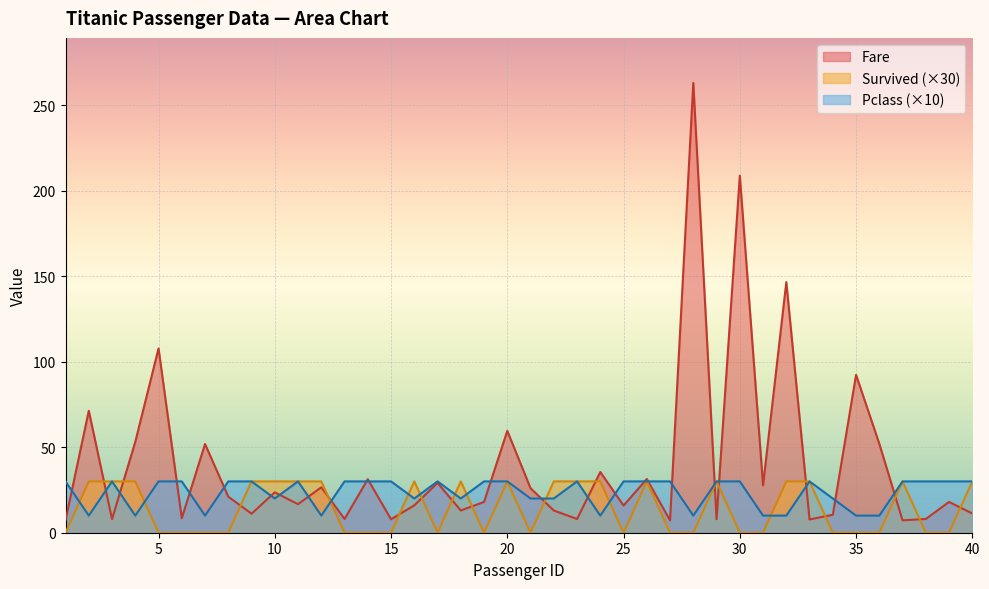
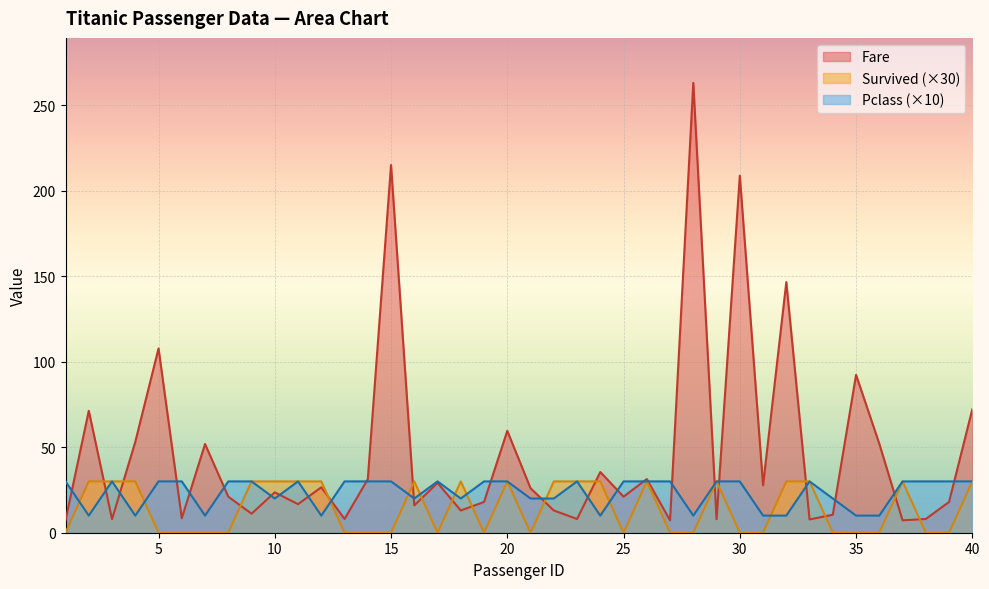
Fare, 15: 8 -> 215
Fare, 25: 16 -> 21
Fare, 40: 11 -> 72
